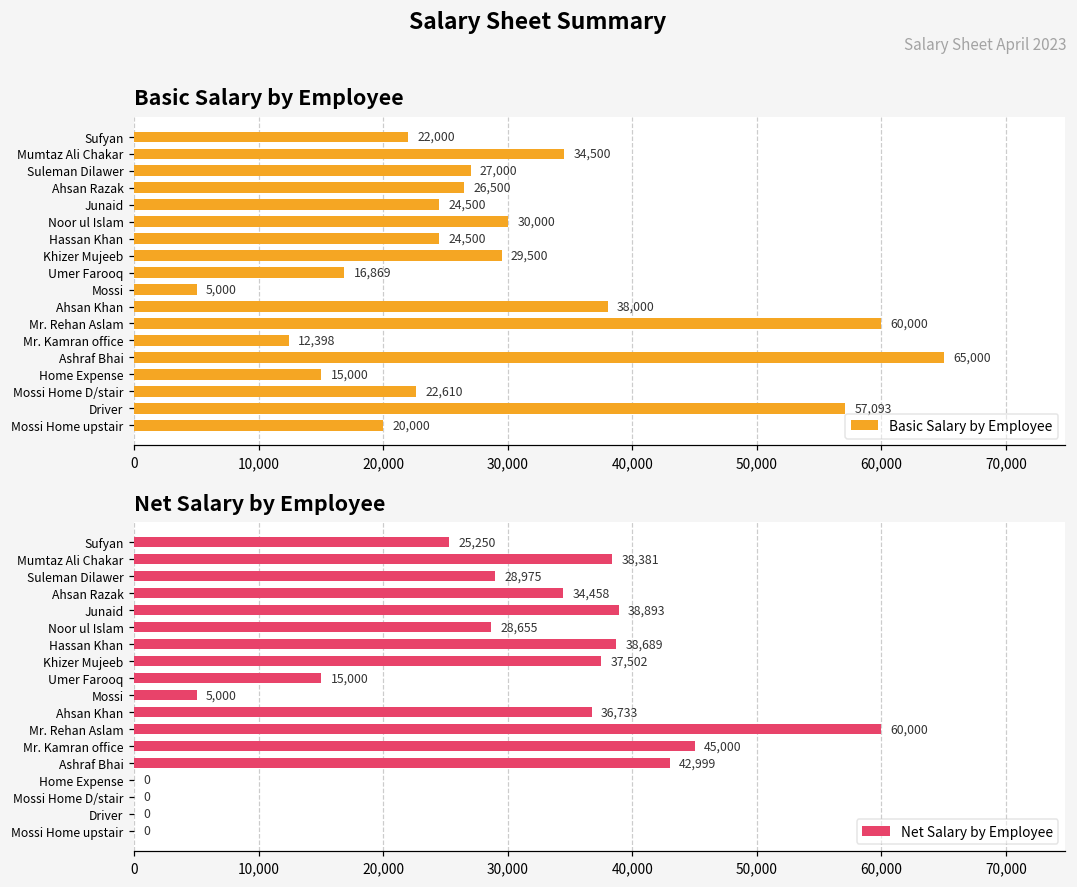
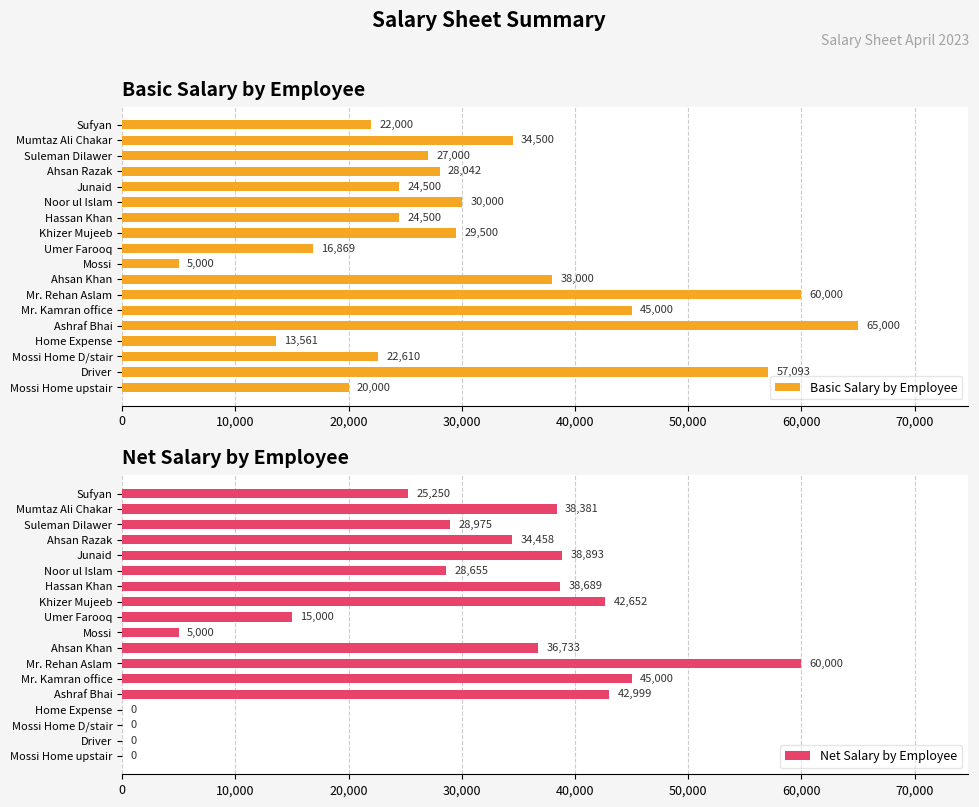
Basic Salary by Employee, Ahsan Razak: 26,500 -> 28,042
Basic Salary by Employee, Mr. Kamran office: 12,398 -> 45,000
Basic Salary by Employee, Home Expense: 15,000 -> 13,561
Net Salary by Employee, Khizer Mujeeb: 37,502 -> 42,652
